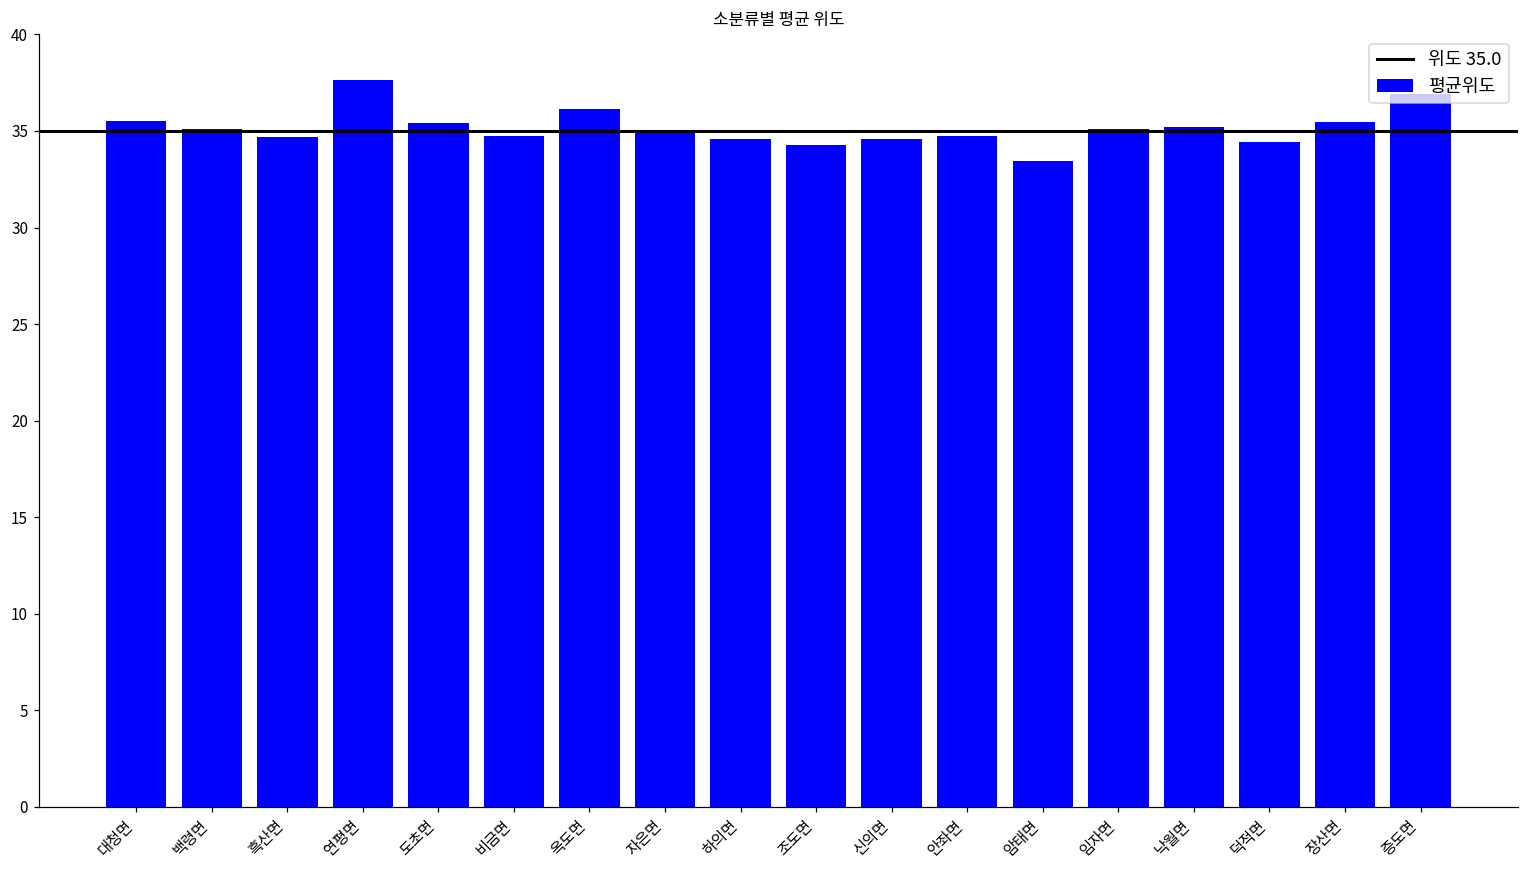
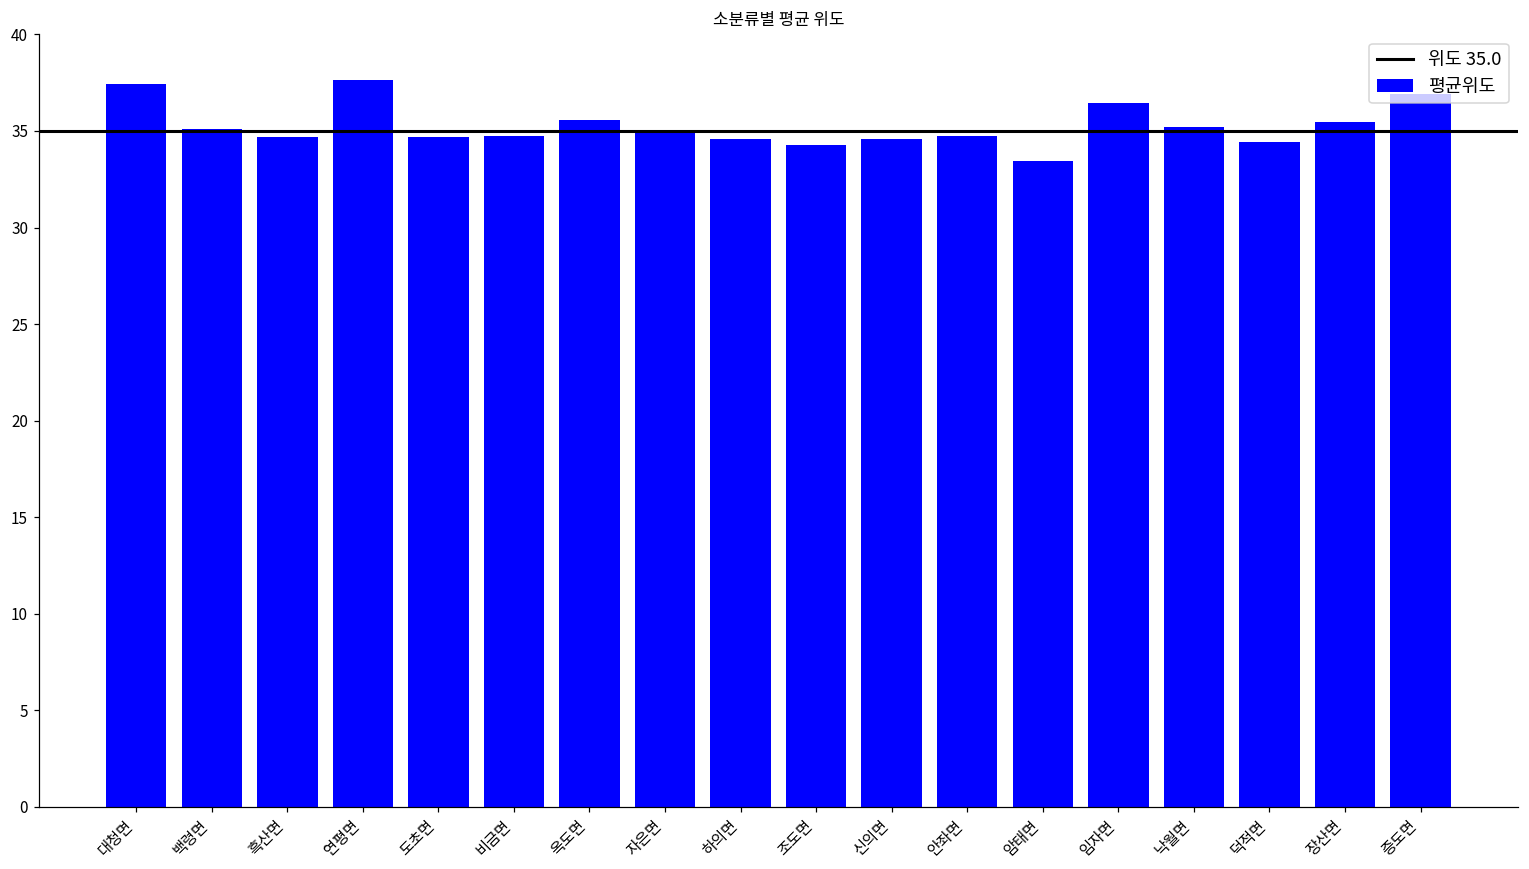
대청면: 35.5 -> 37.5
도초면: 35.4 -> 34.7
옥도면: 36.1 -> 35.6
임자면: 35.1 -> 36.4
